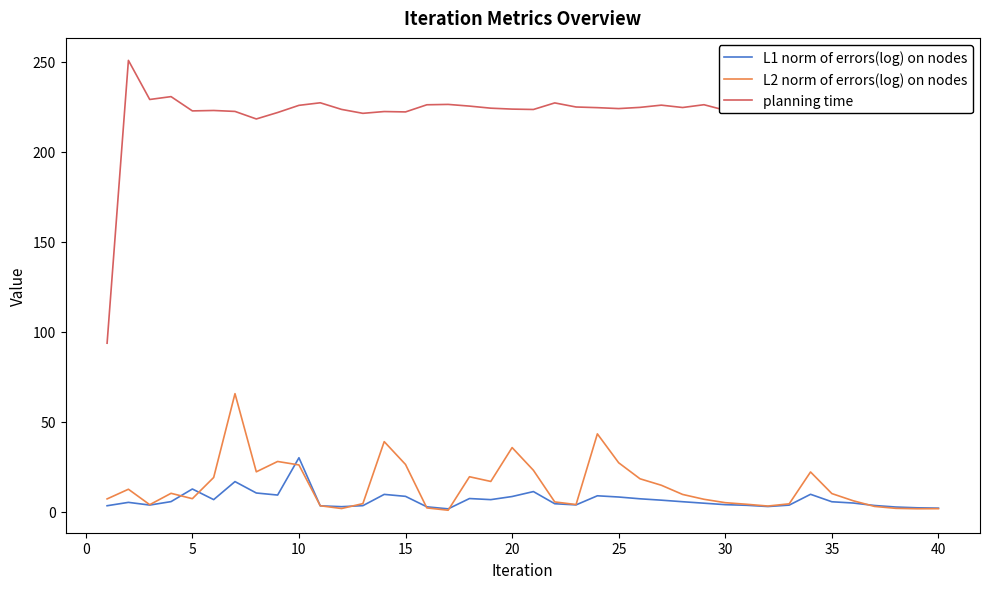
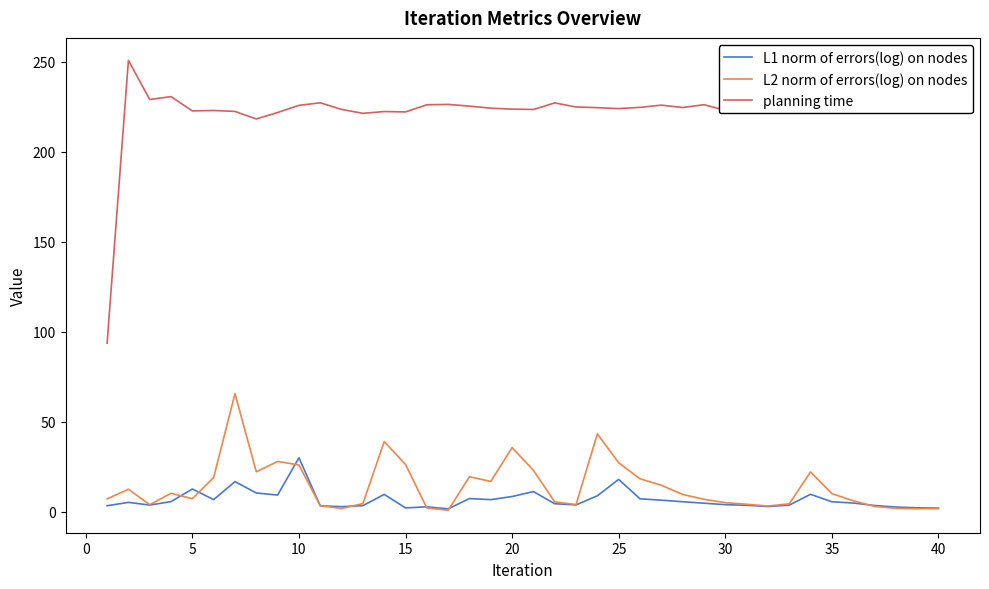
L1 norm of errors(log) on nodes, 15: 8 -> 2
L1 norm of errors(log) on nodes, 25: 8 -> 18
